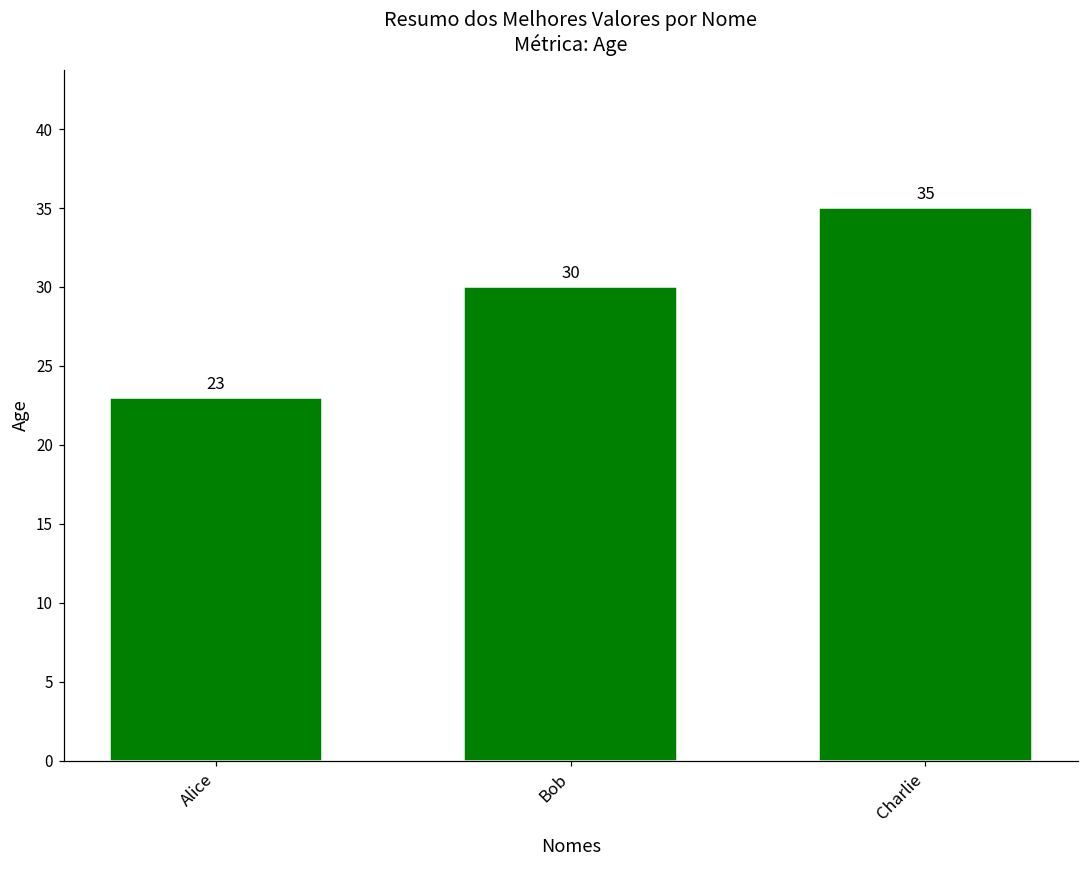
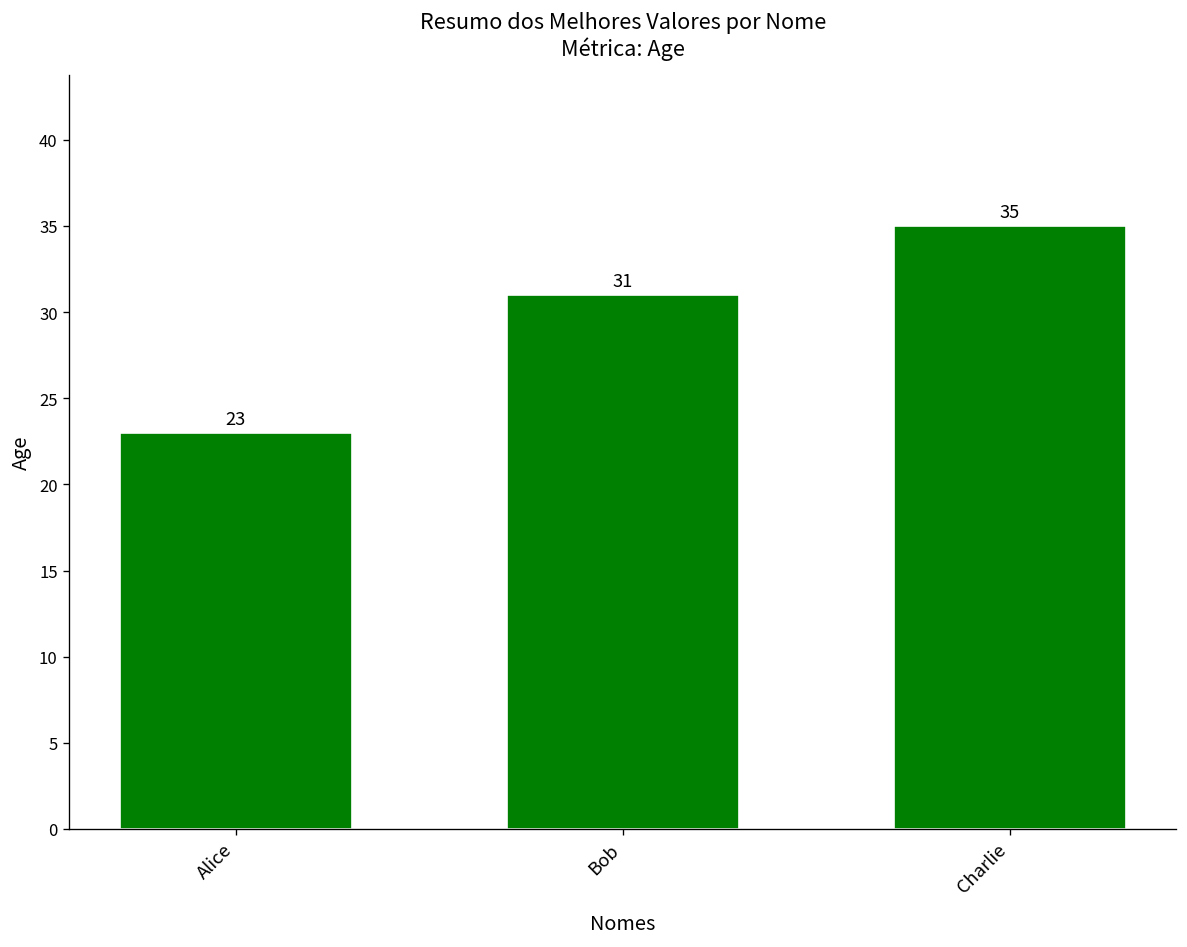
Bob: 30 -> 31
